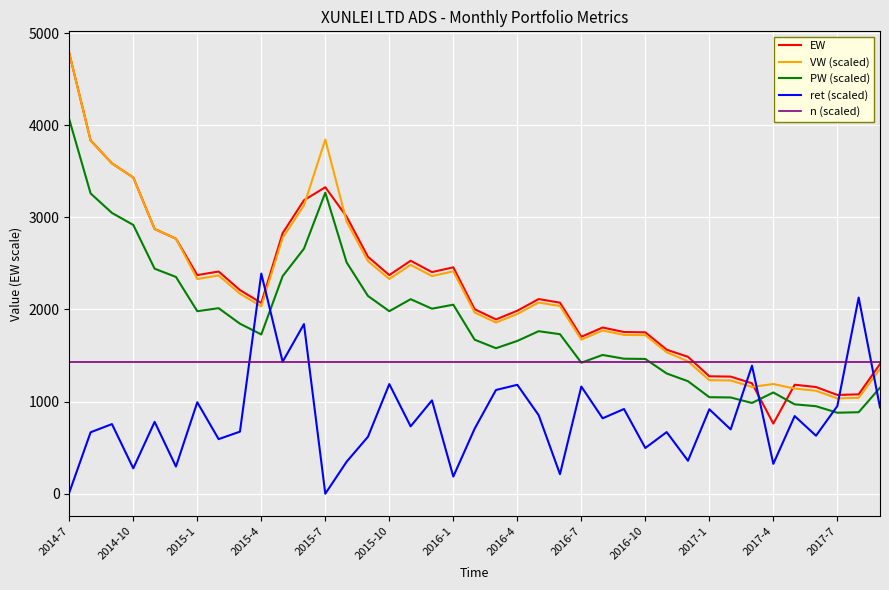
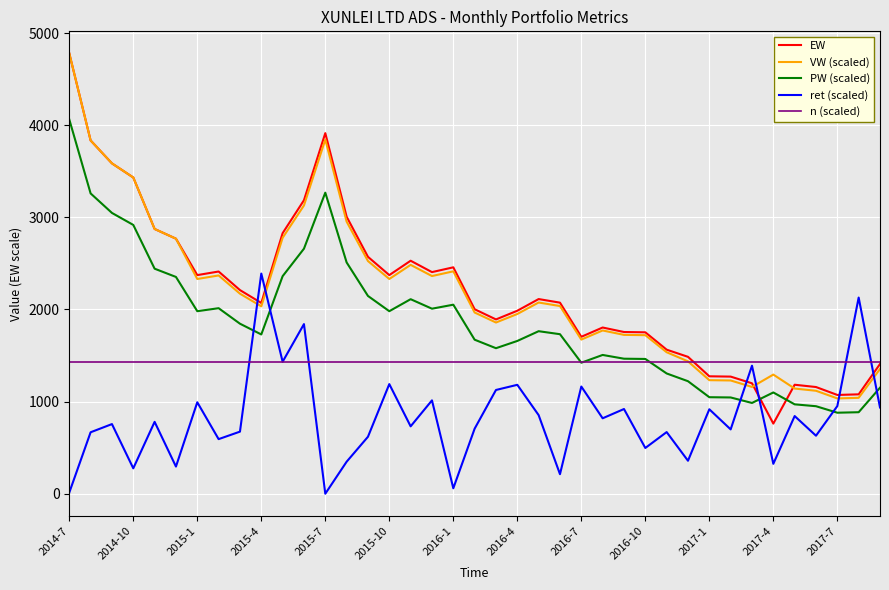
EW, 2015-7: 3300 -> 3900
ret (scaled), 2016-1: 200 -> 100
VW (scaled), 2017-4: 1200 -> 1300
